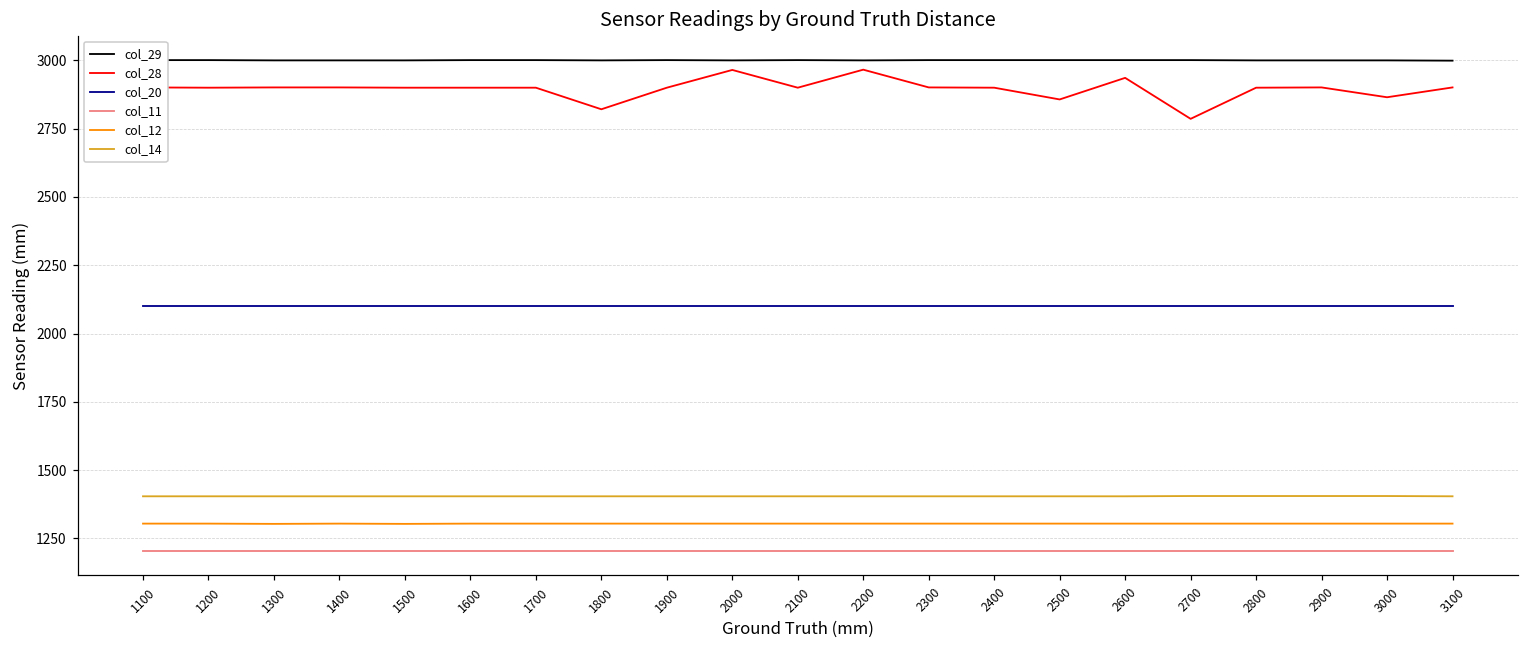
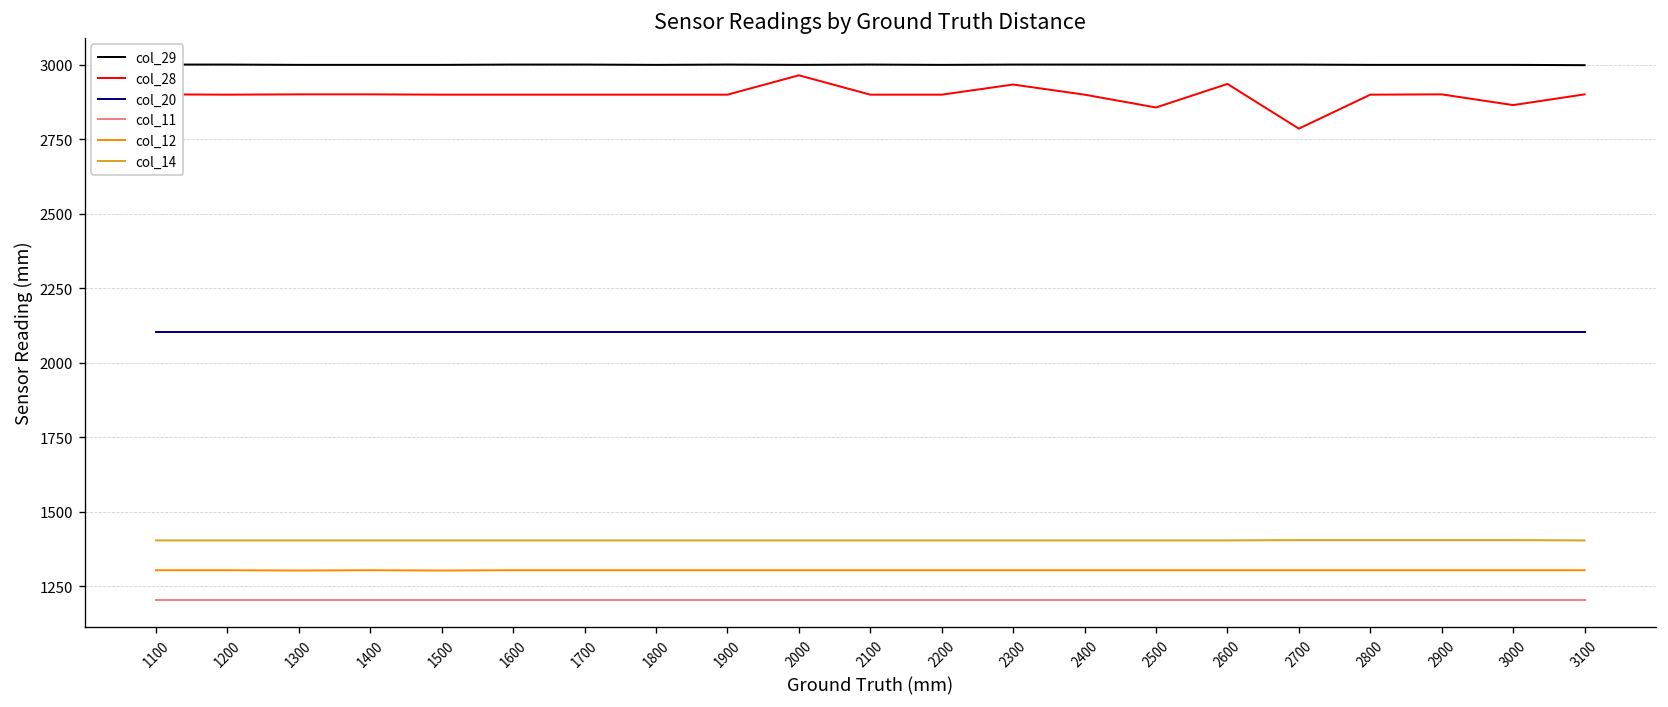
col_28, 1800: 2820 -> 2900
col_28, 2200: 2970 -> 2900
col_28, 2300: 2900 -> 2930
